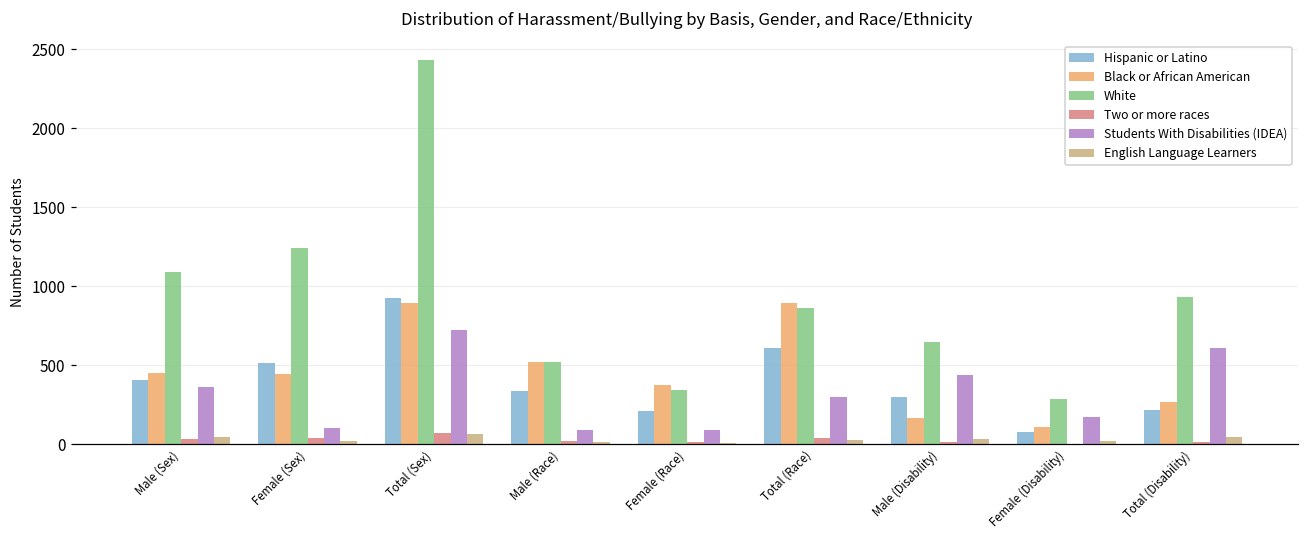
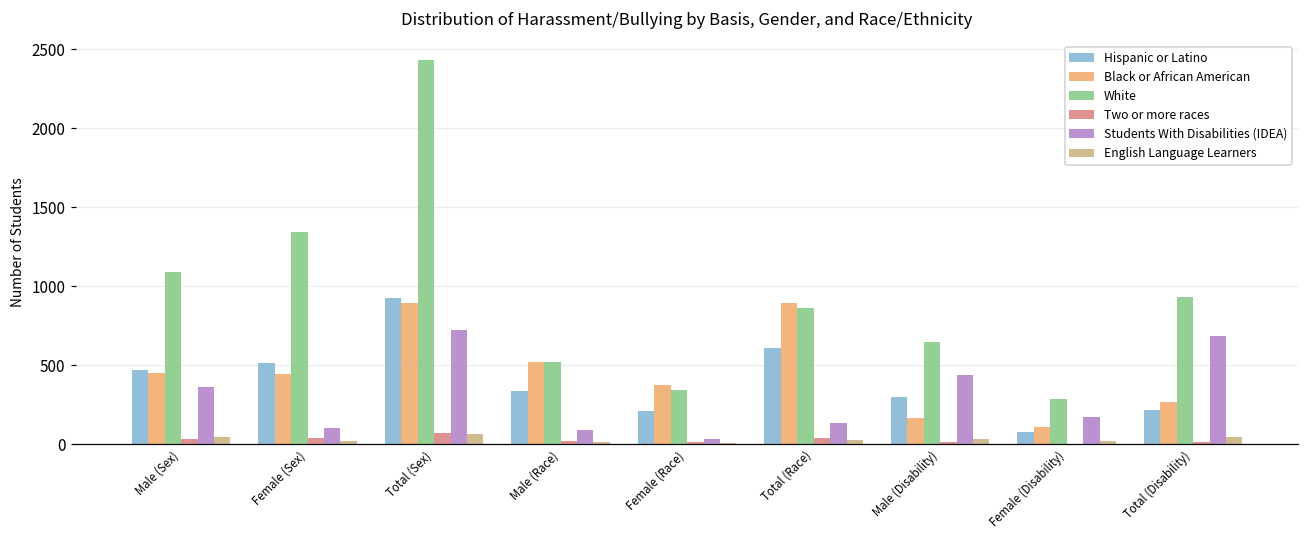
Hispanic or Latino, Male (Sex): 410 -> 470
White, Female (Sex): 1240 -> 1340
Students With Disabilities (IDEA), Female (Race): 90 -> 30
Students With Disabilities (IDEA), Total (Race): 300 -> 140
Students With Disabilities (IDEA), Total (Disability): 610 -> 680
